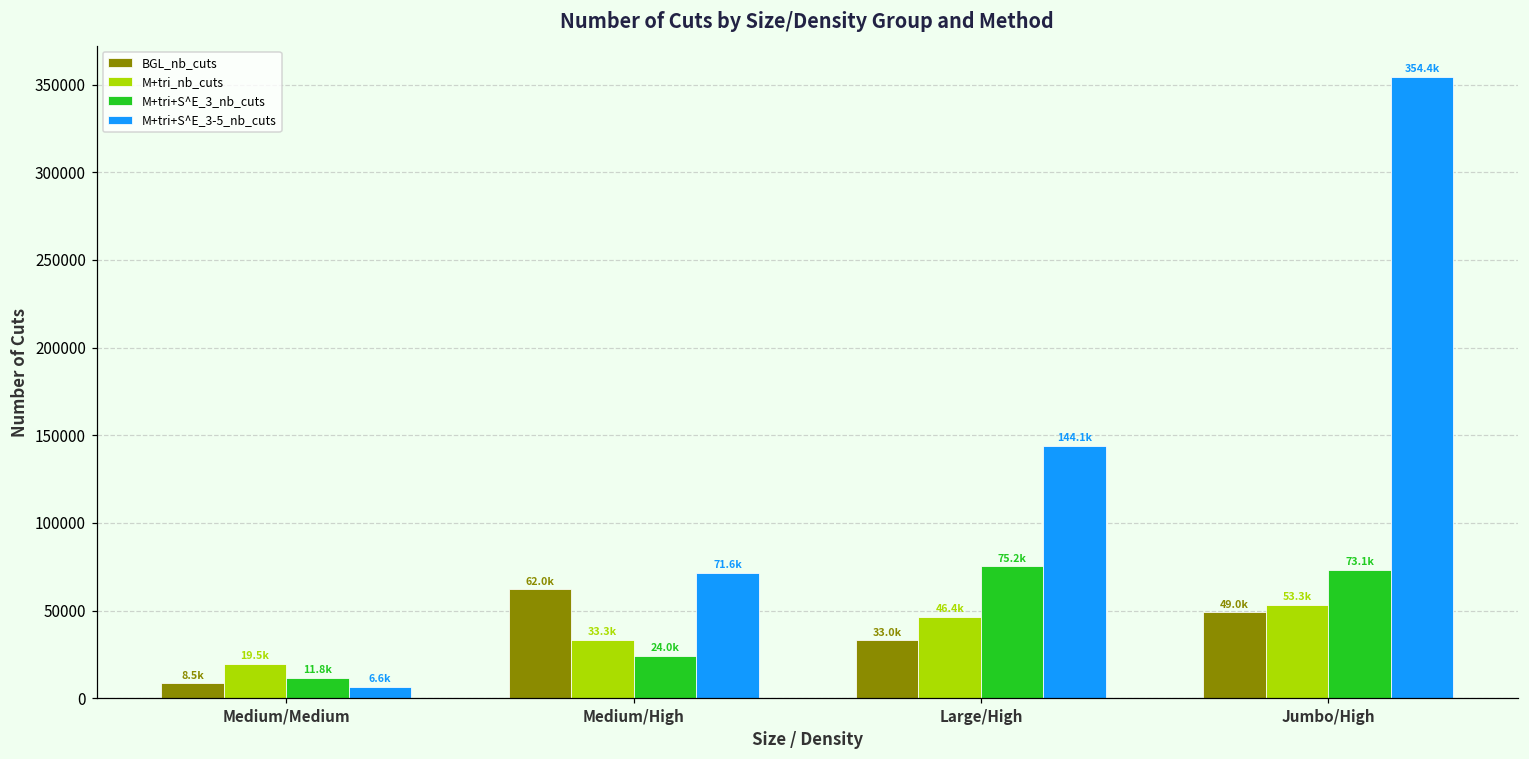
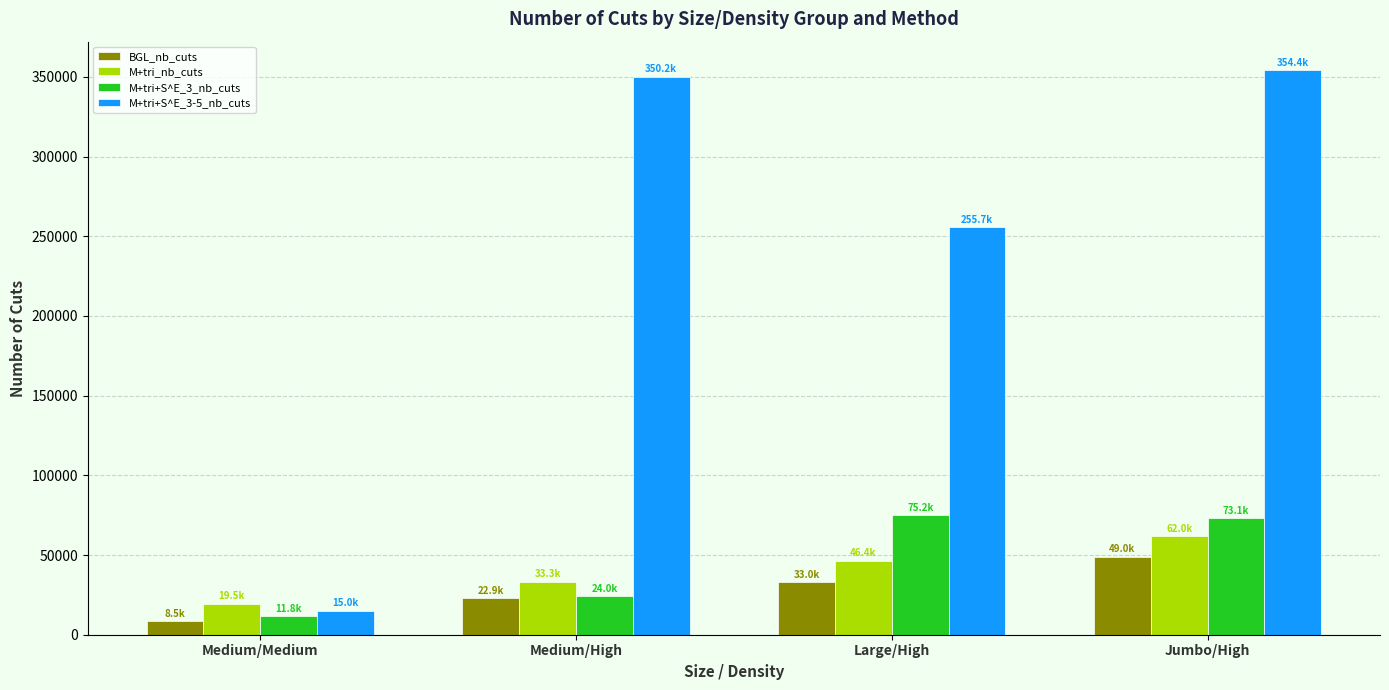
M+tri+S^E_3-5_nb_cuts, Medium/Medium: 6.6k -> 15.0k
BGL_nb_cuts, Medium/High: 62.0k -> 22.9k
M+tri+S^E_3-5_nb_cuts, Medium/High: 71.6k -> 350.2k
M+tri+S^E_3-5_nb_cuts, Large/High: 144.1k -> 255.7k
M+tri_nb_cuts, Jumbo/High: 53.3k -> 62.0k
